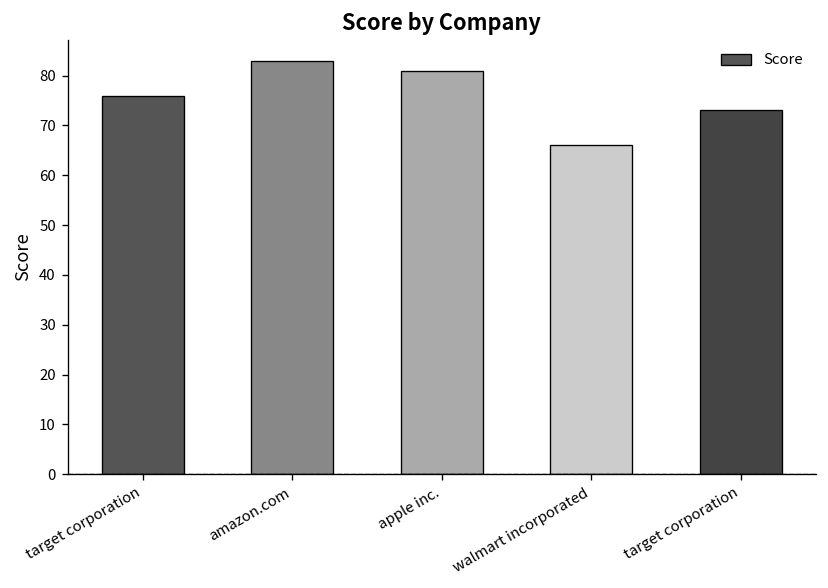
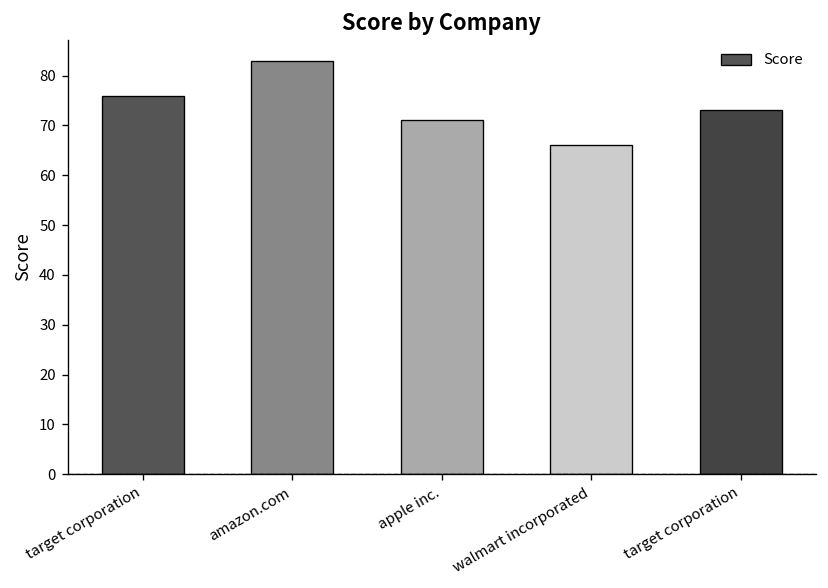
apple inc.: 81 -> 71
